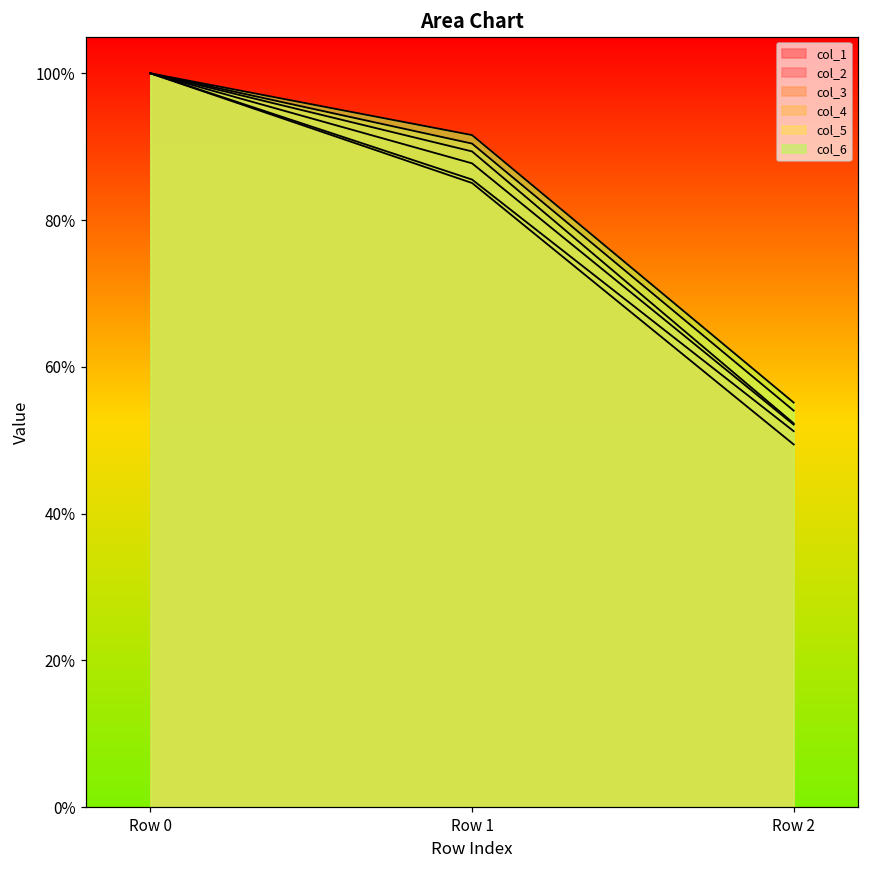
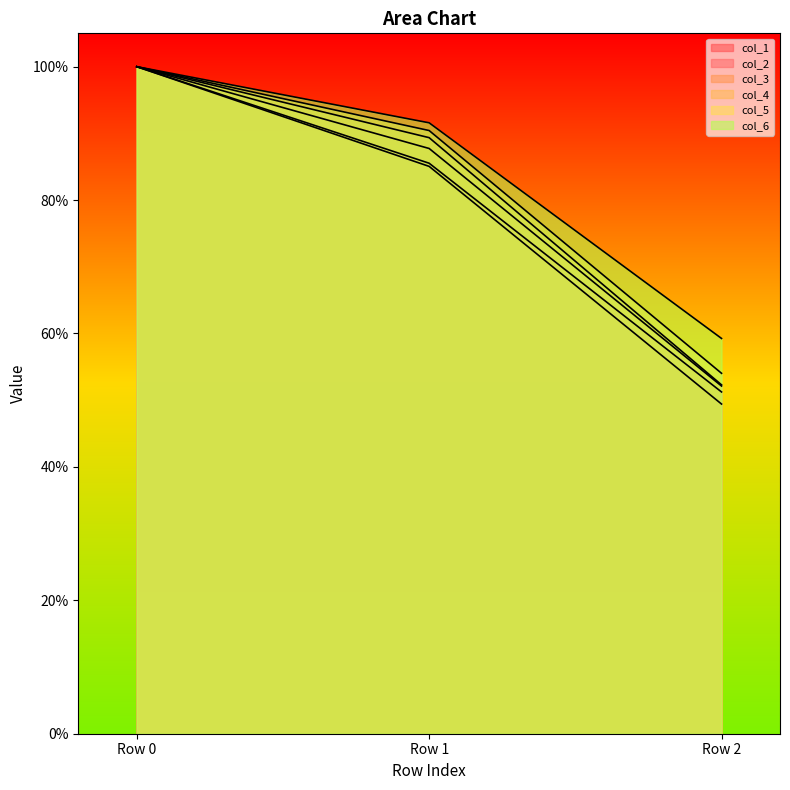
col_6, Row 2: 55% -> 59%
